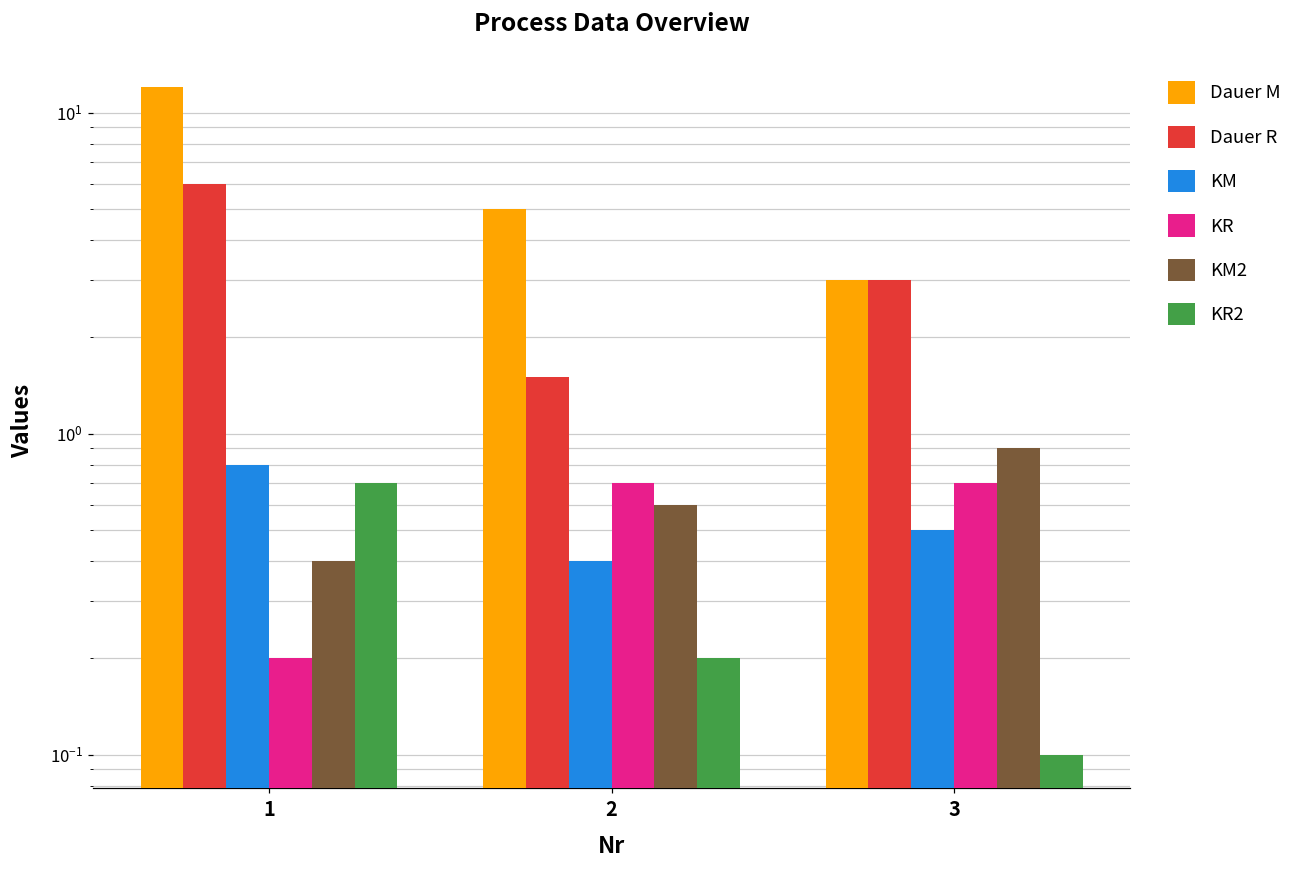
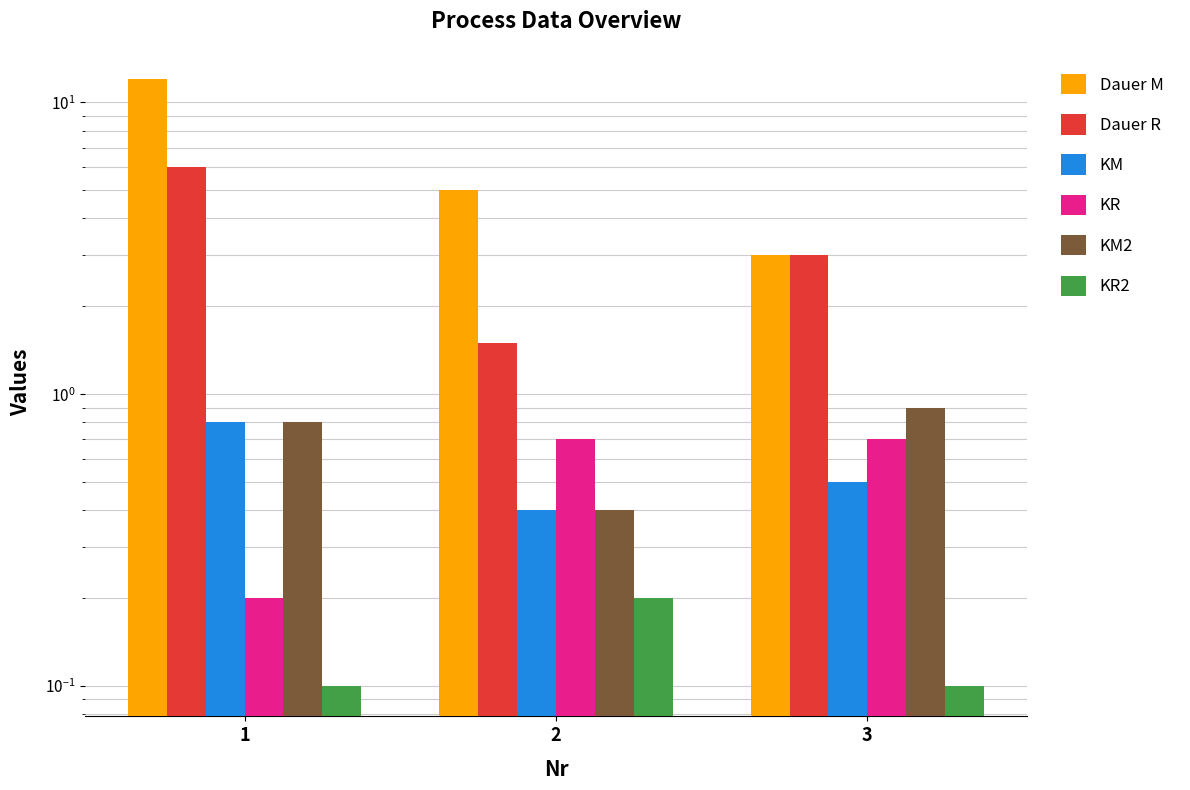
KM2, 1: 0.4 -> 0.8
KR2, 1: 0.7 -> 0.1
KM2, 2: 0.6 -> 0.4
